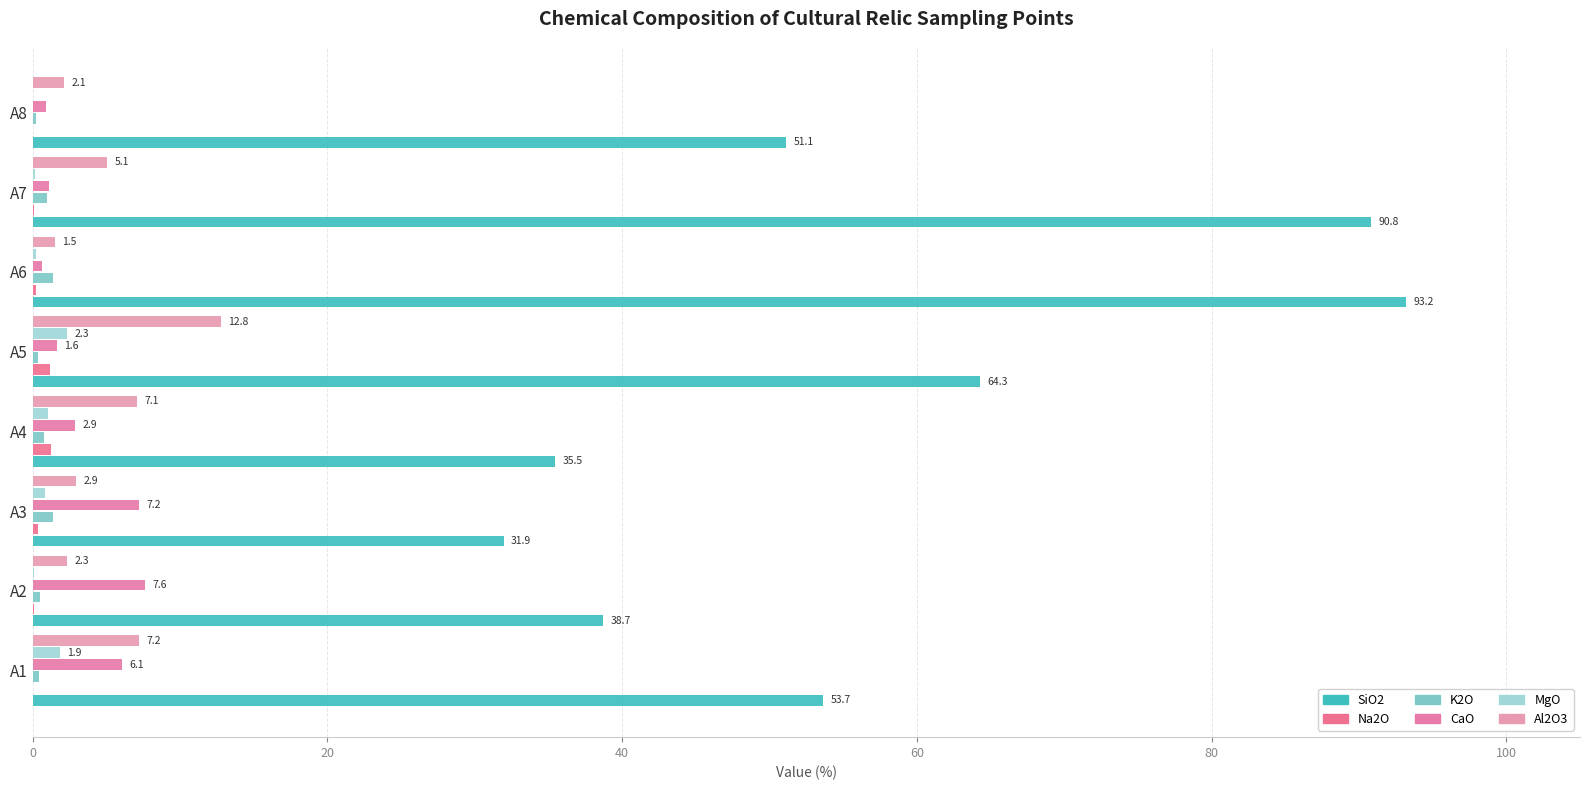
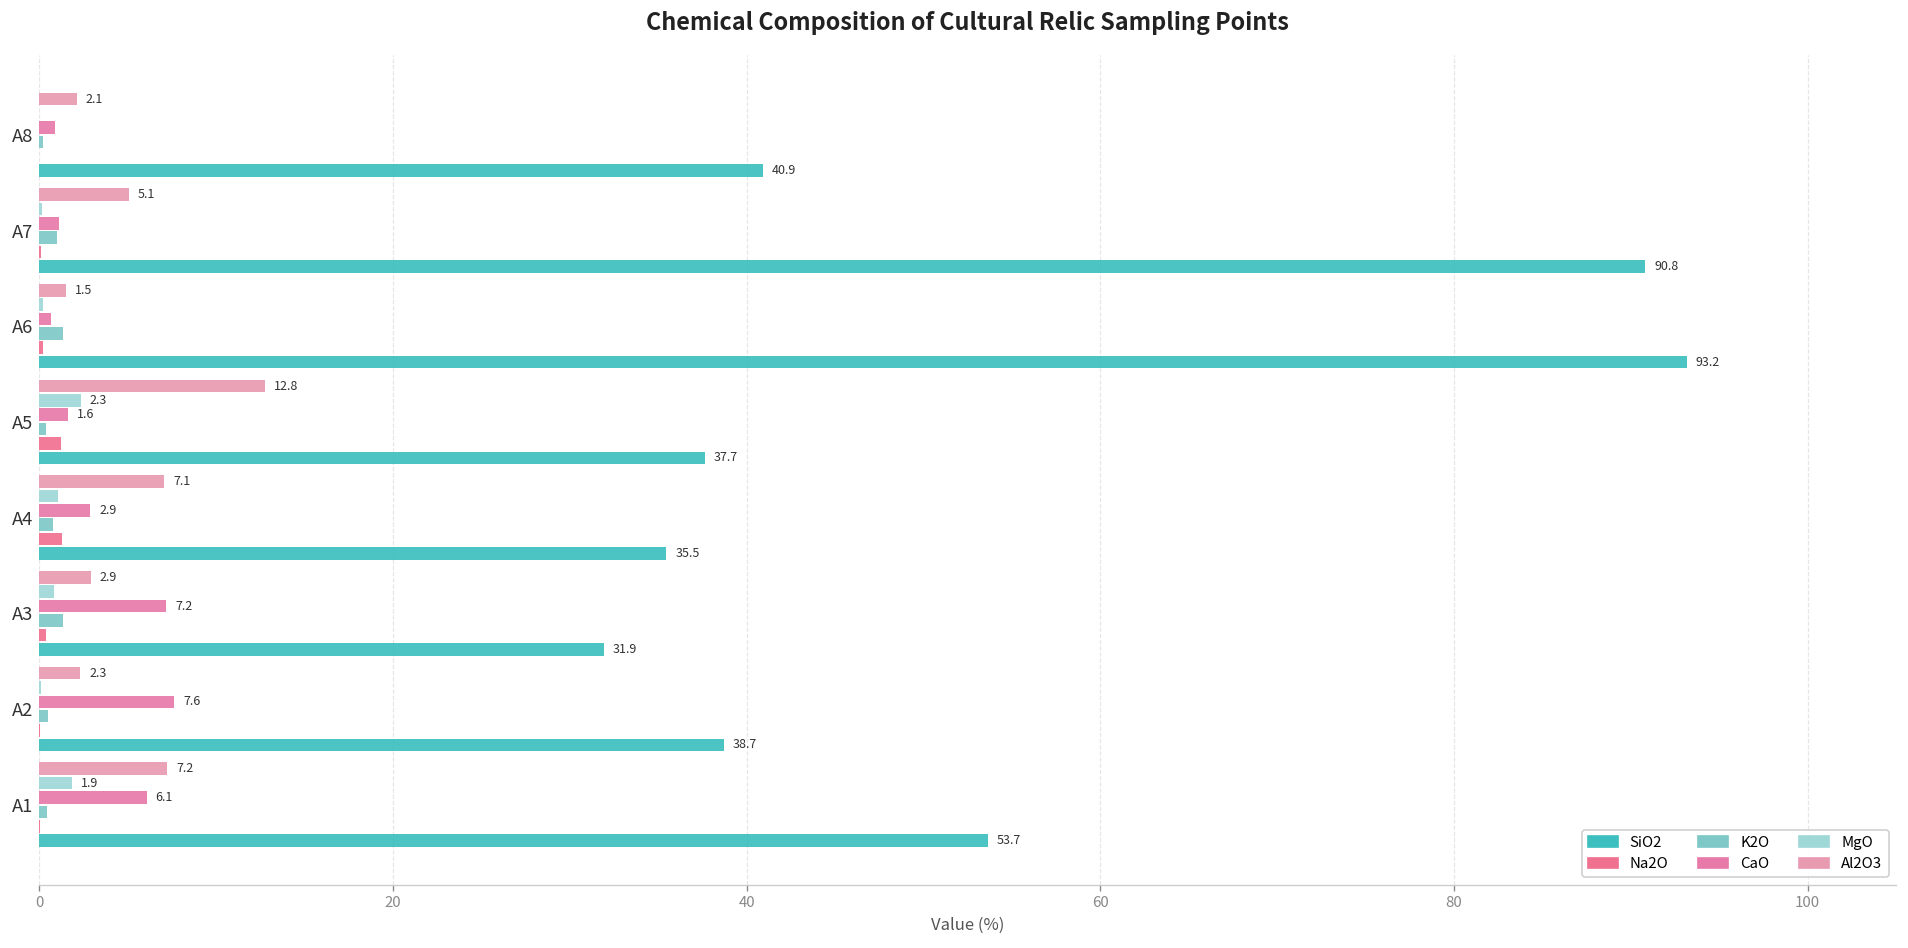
SiO2, A8: 51.1 -> 40.9
SiO2, A5: 64.3 -> 37.7
